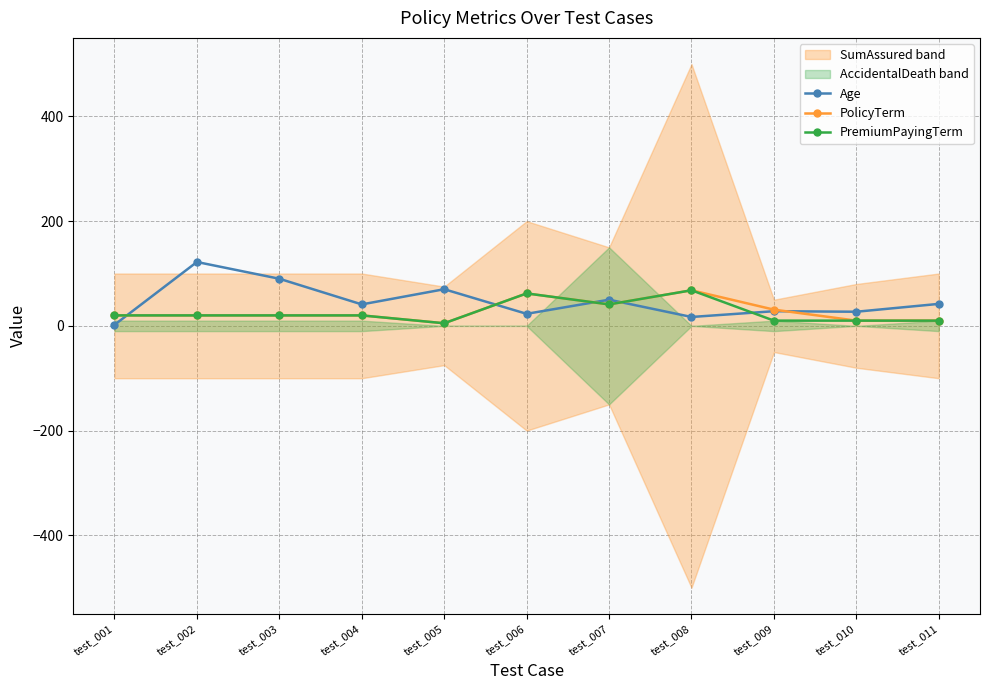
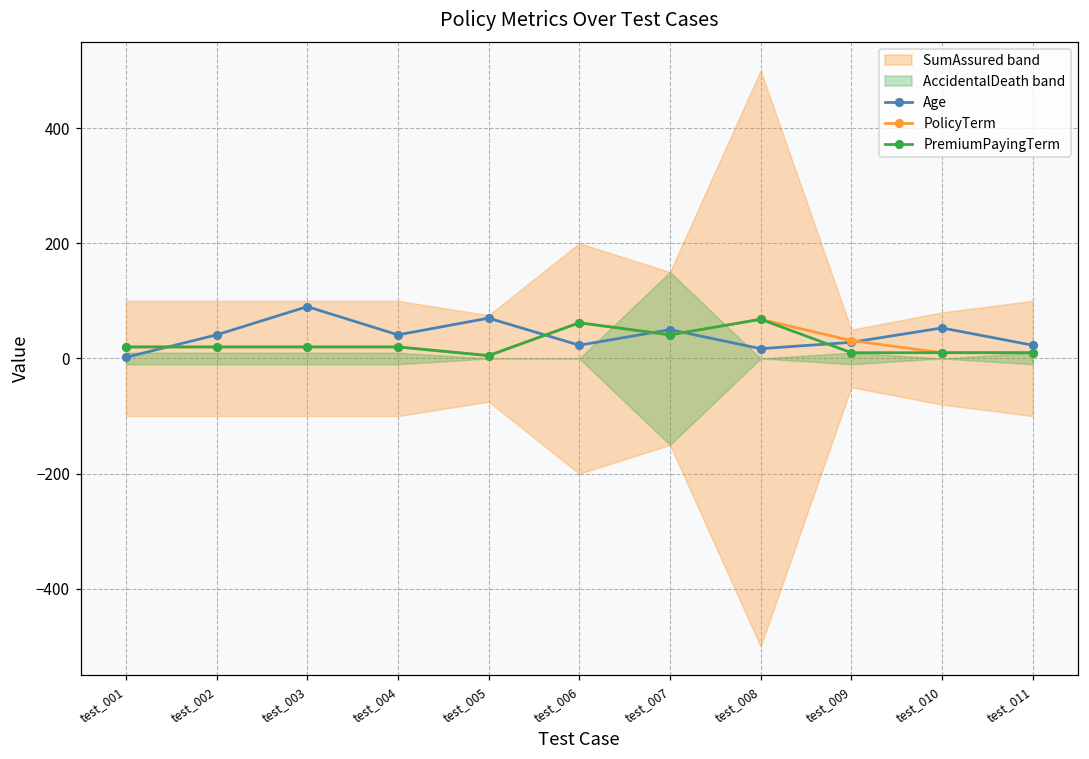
Age, test_002: 120 -> 40
Age, test_010: 30 -> 50
Age, test_011: 40 -> 20
